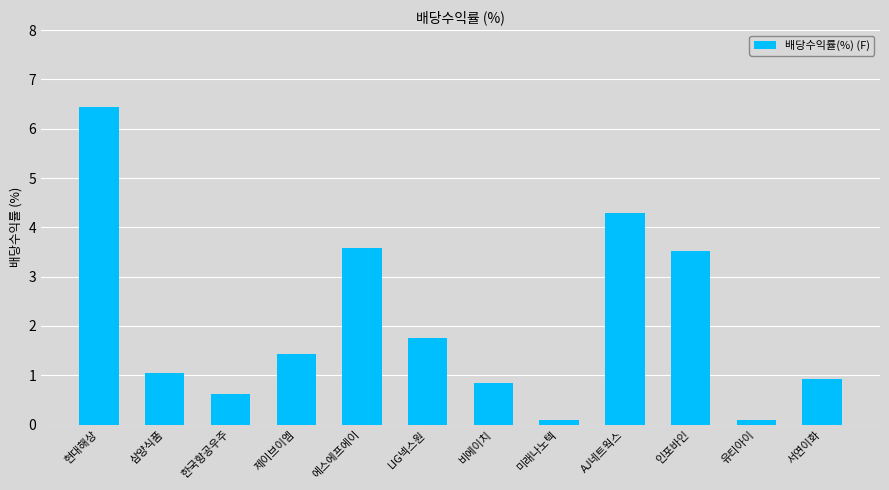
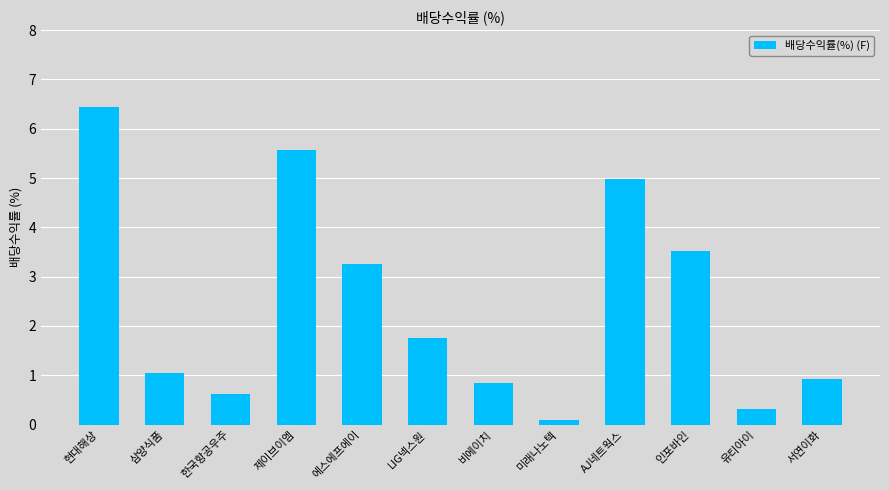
제이브이엠: 1.4 -> 5.6
에스에프에이: 3.6 -> 3.3
AJ네트웍스: 4.3 -> 5.0
유티아이: 0.1 -> 0.3
